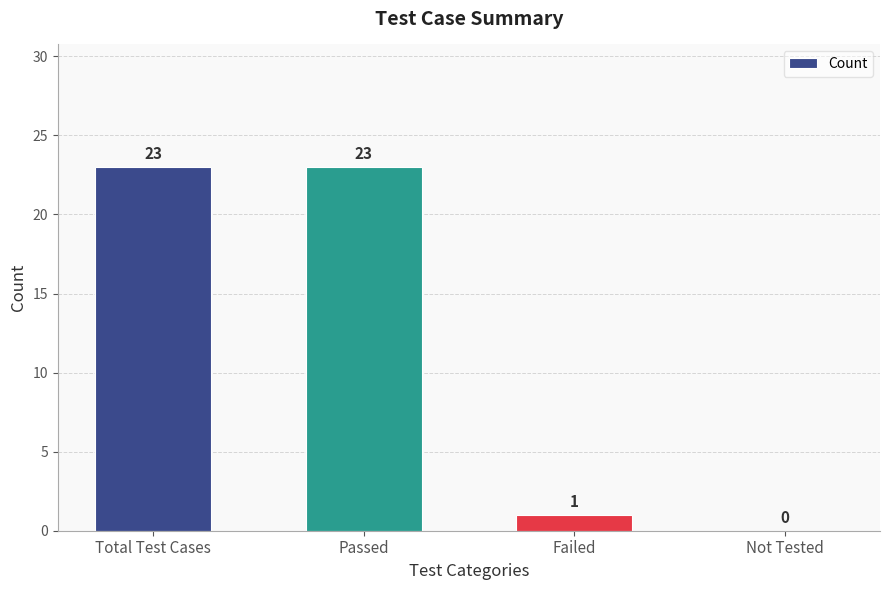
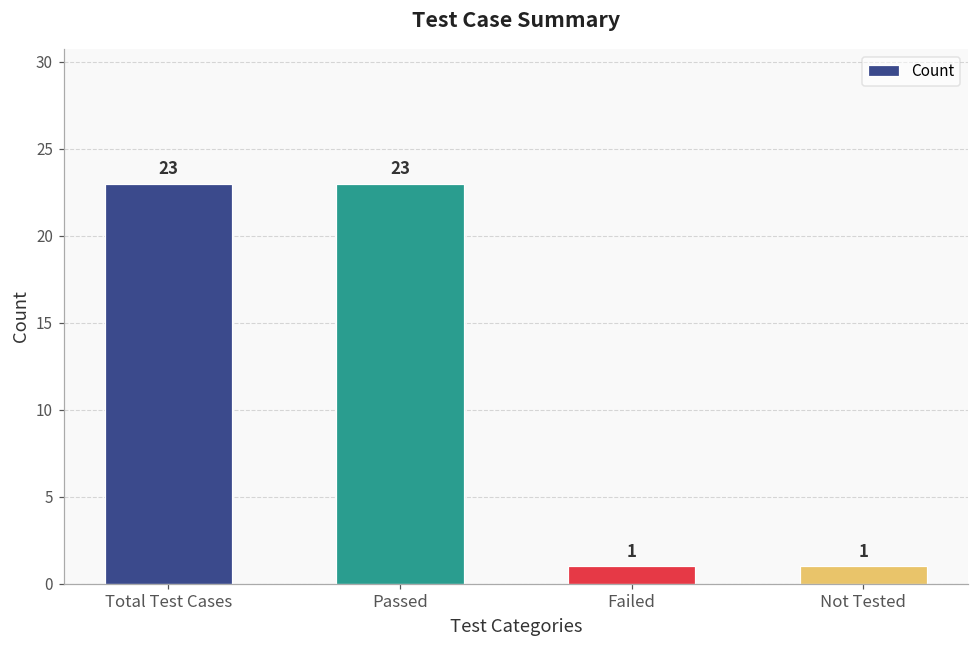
Not Tested: 0 -> 1
